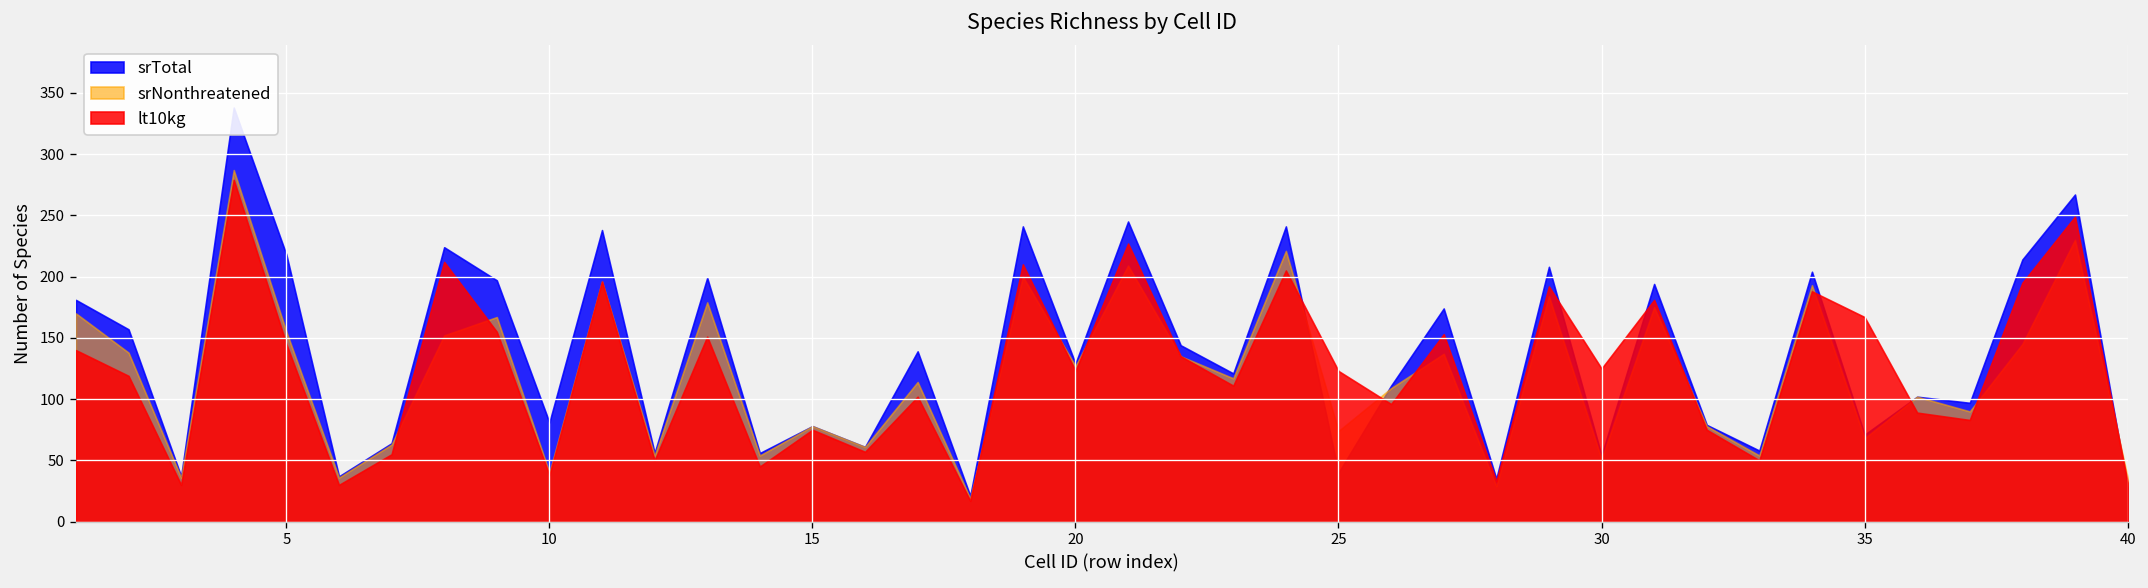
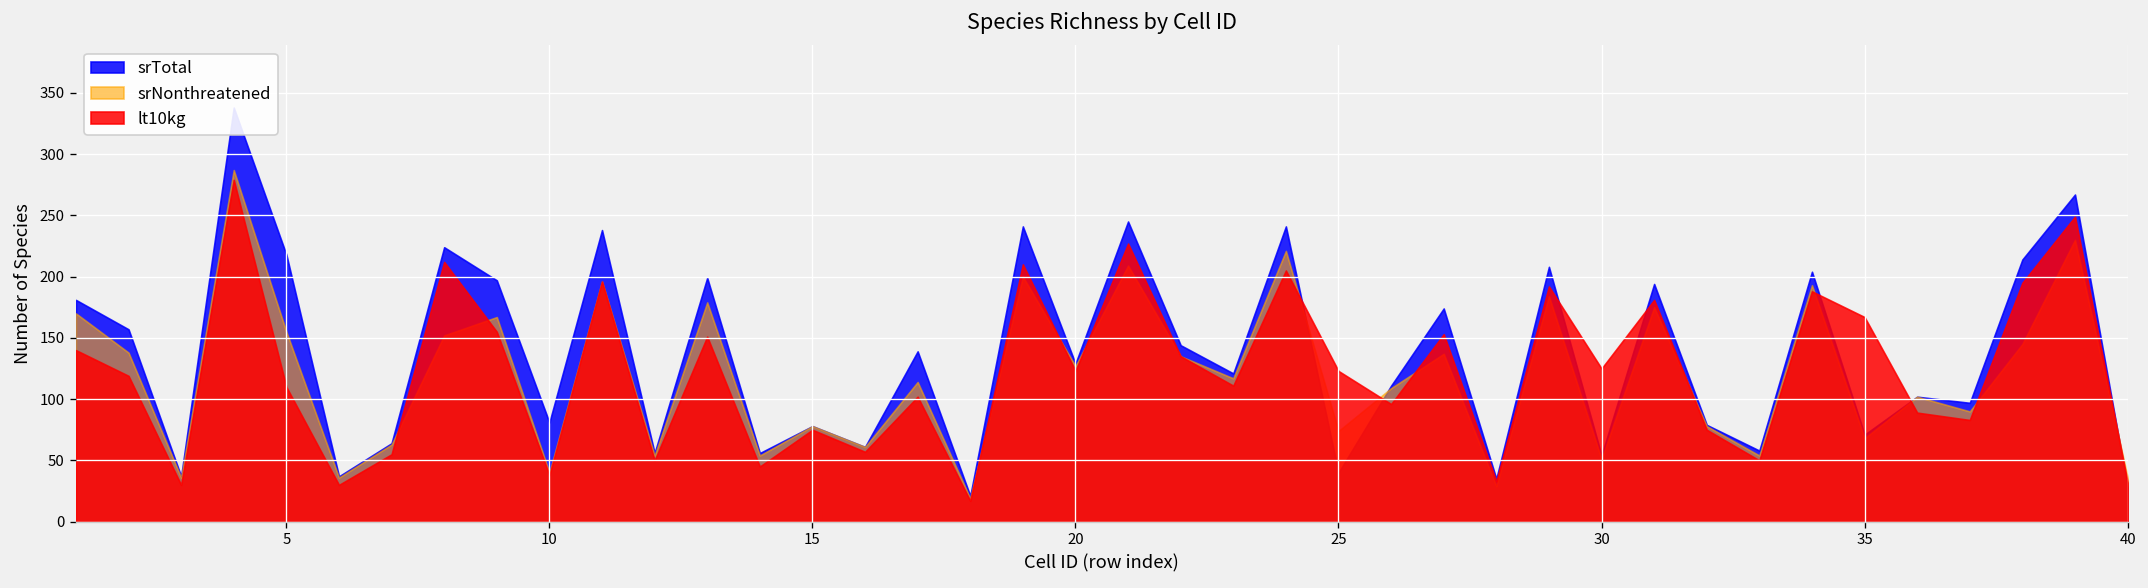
lt10kg, 5: 145 -> 110
